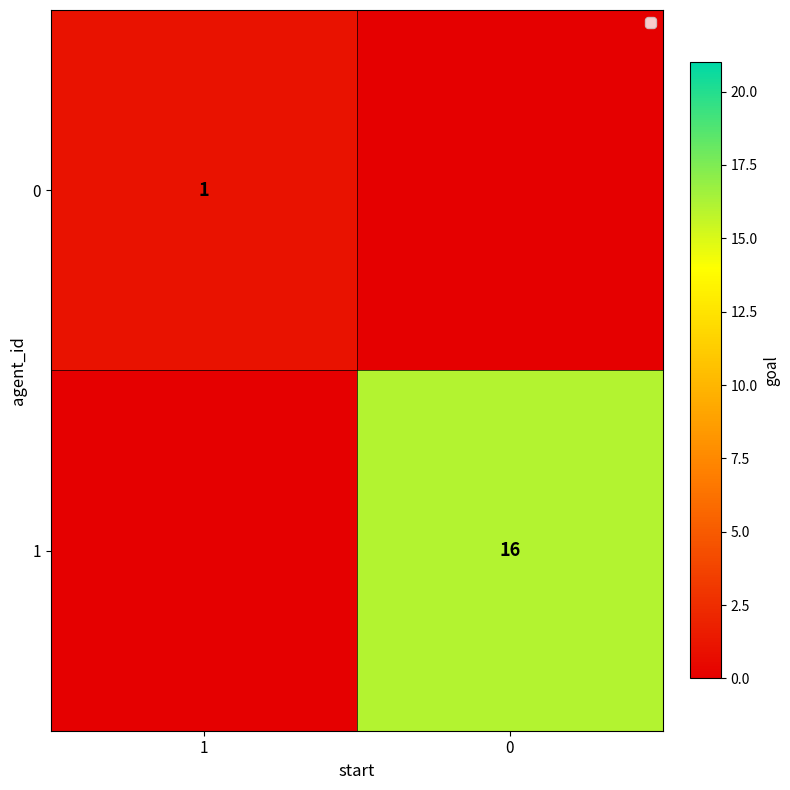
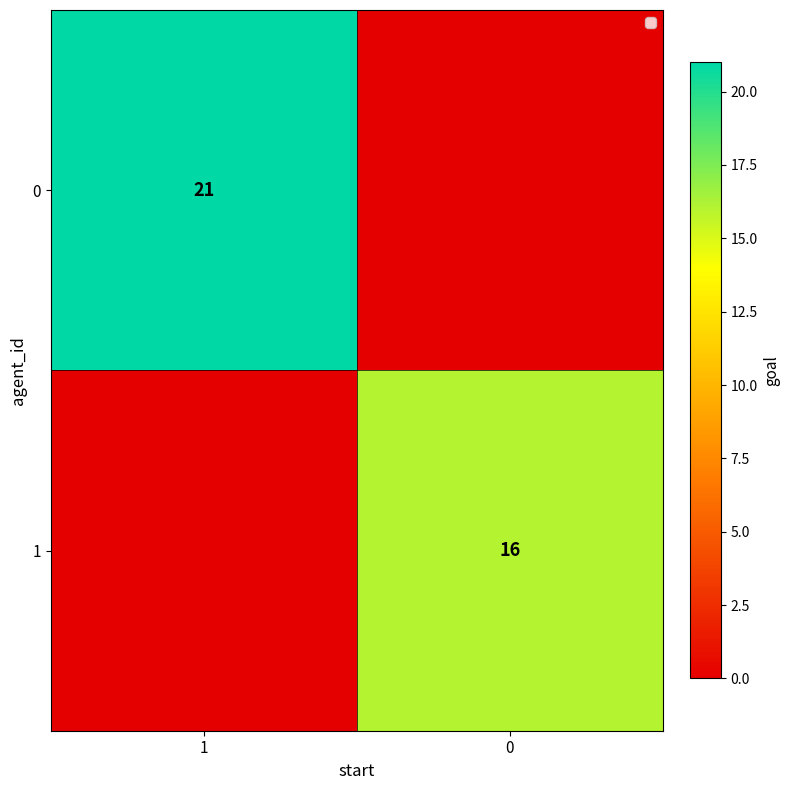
0, 1: 1 -> 21
